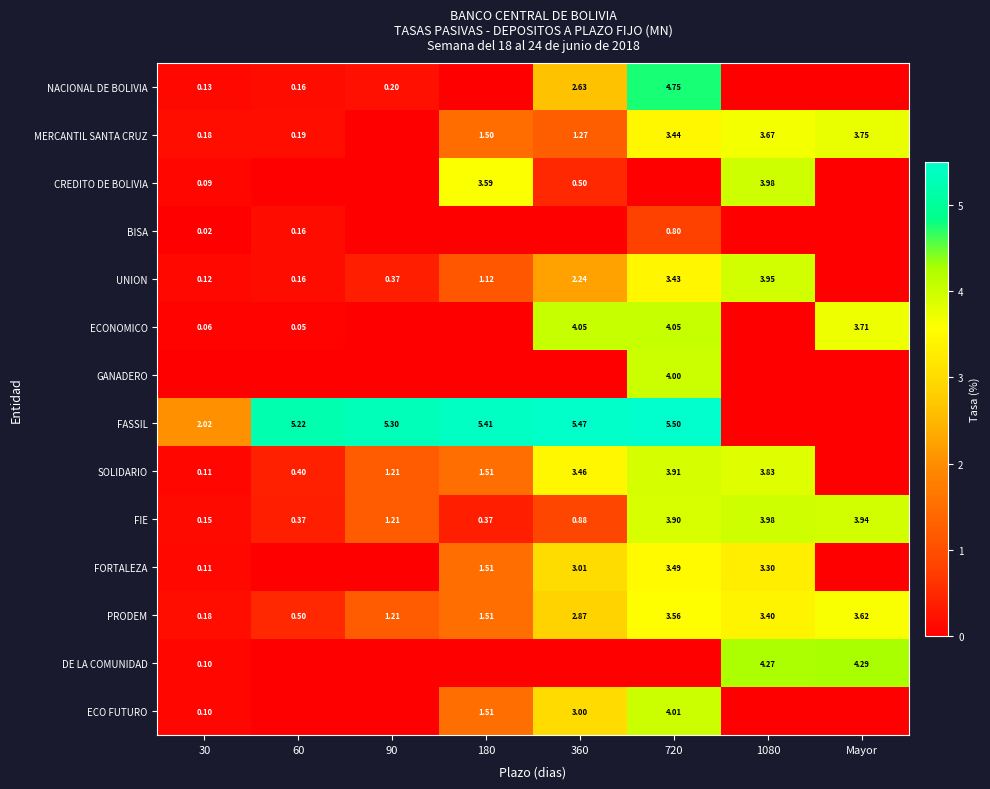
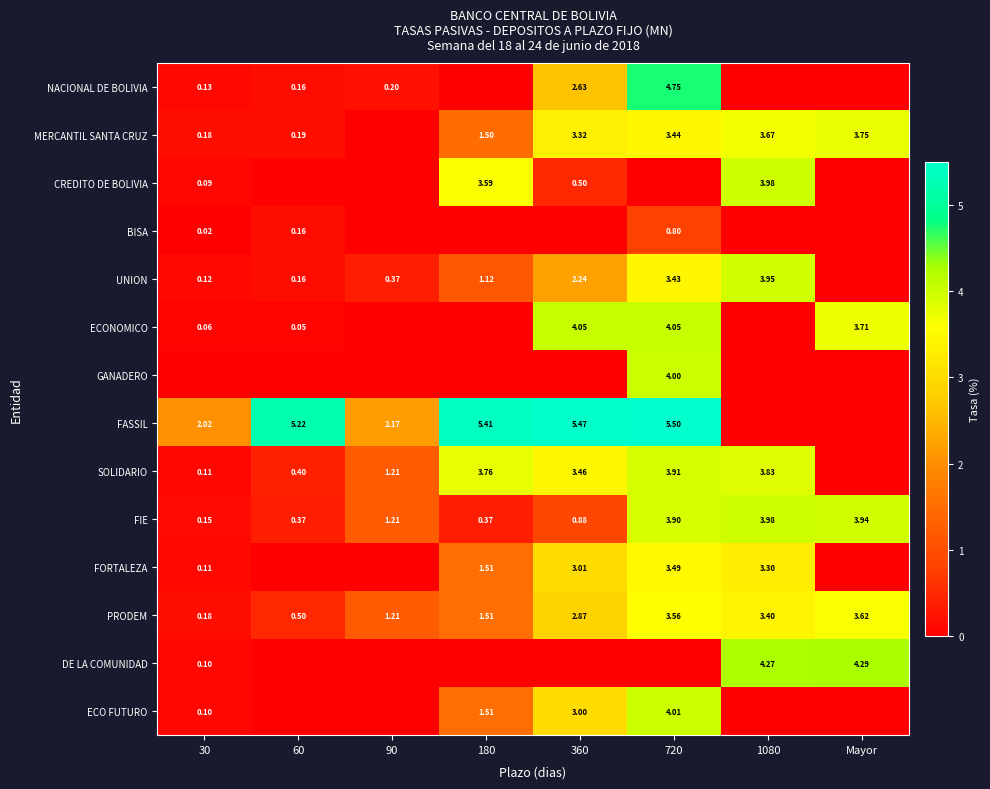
MERCANTIL SANTA CRUZ, 360: 1.27 -> 3.32
FASSIL, 90: 5.30 -> 2.17
SOLIDARIO, 180: 1.51 -> 3.76
